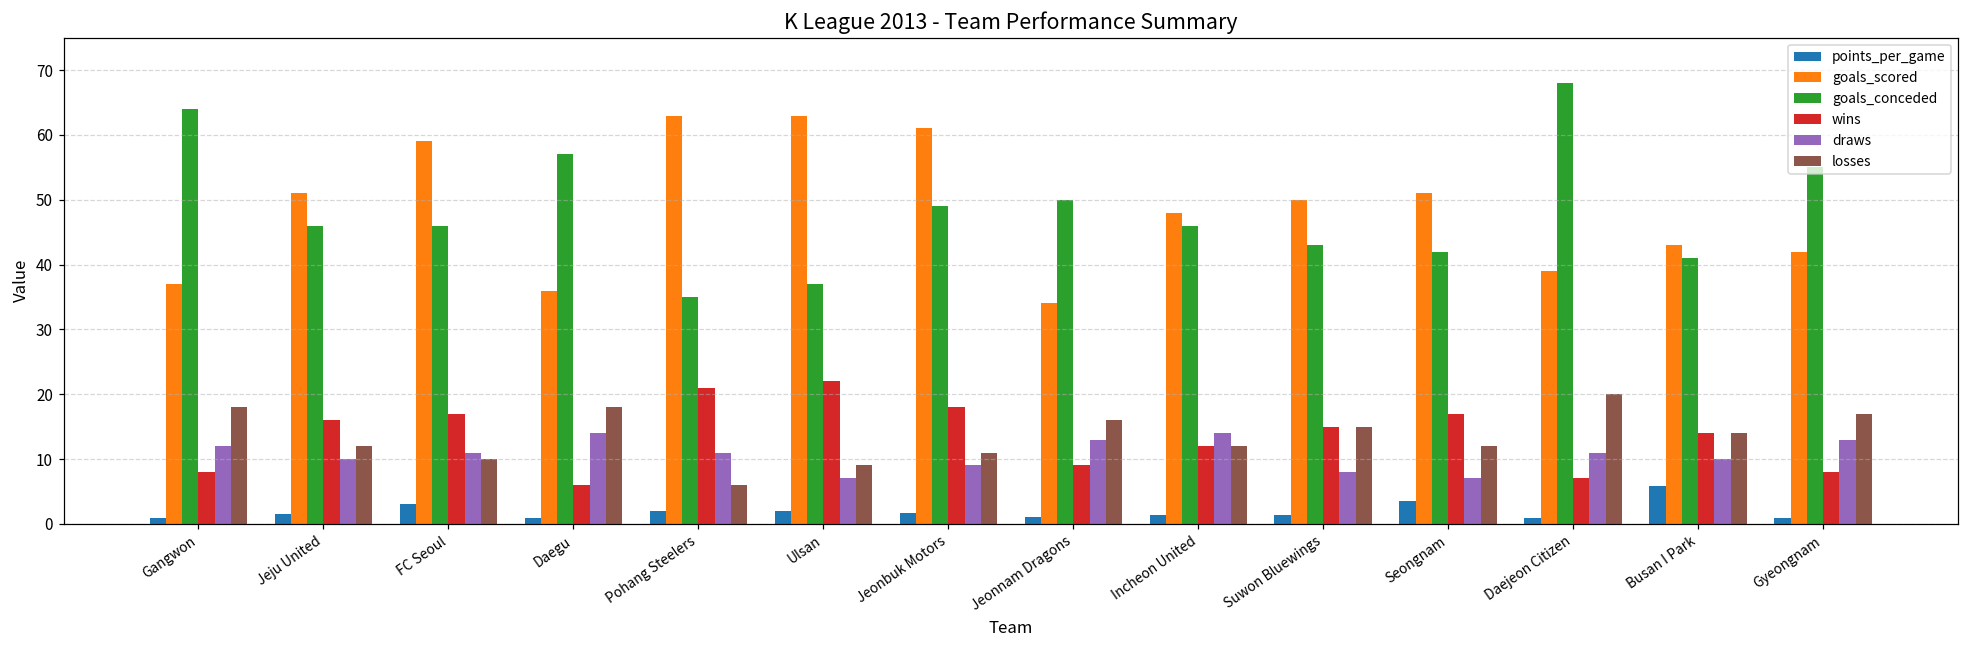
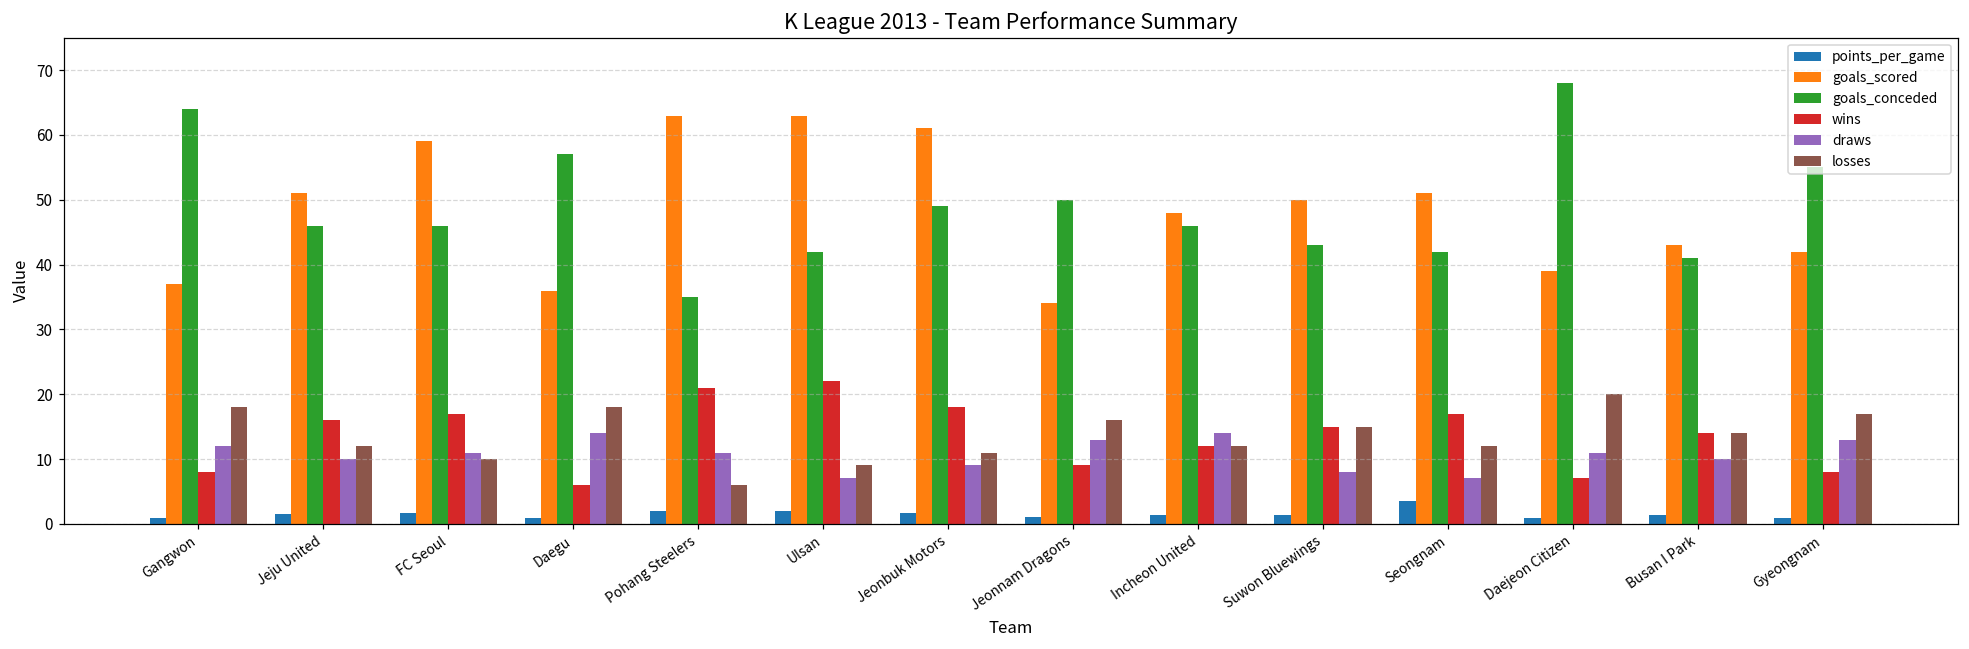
points_per_game, FC Seoul: 3 -> 2
goals_conceded, Ulsan: 37 -> 42
points_per_game, Busan I Park: 6 -> 1
